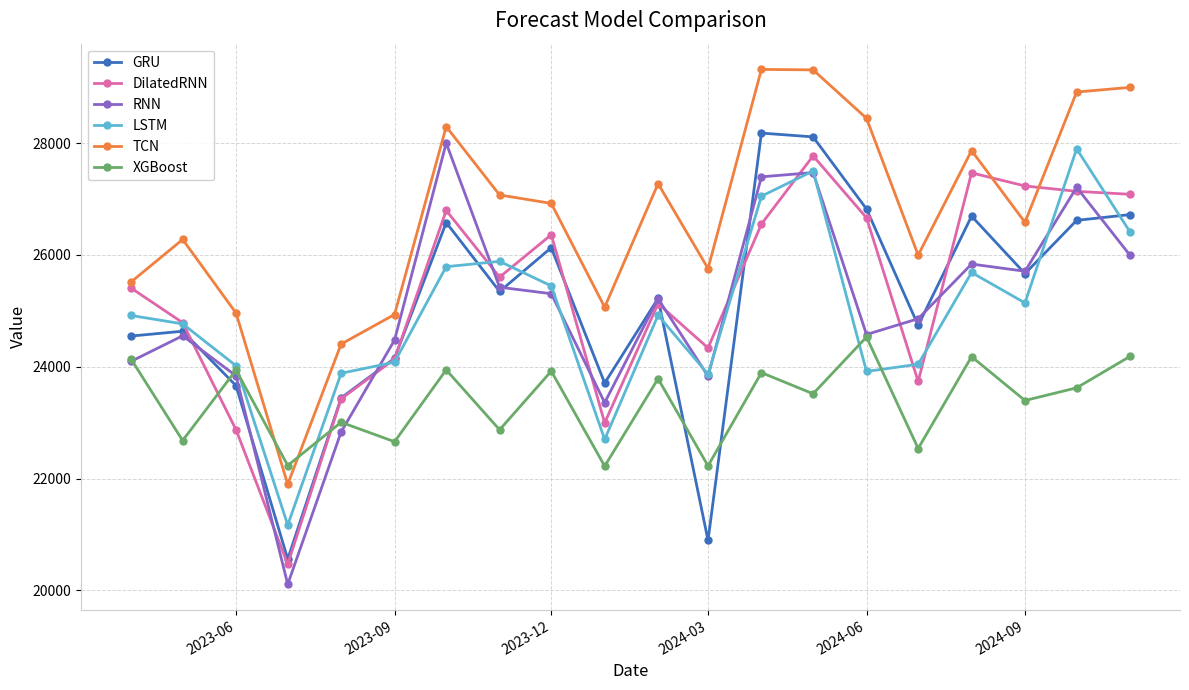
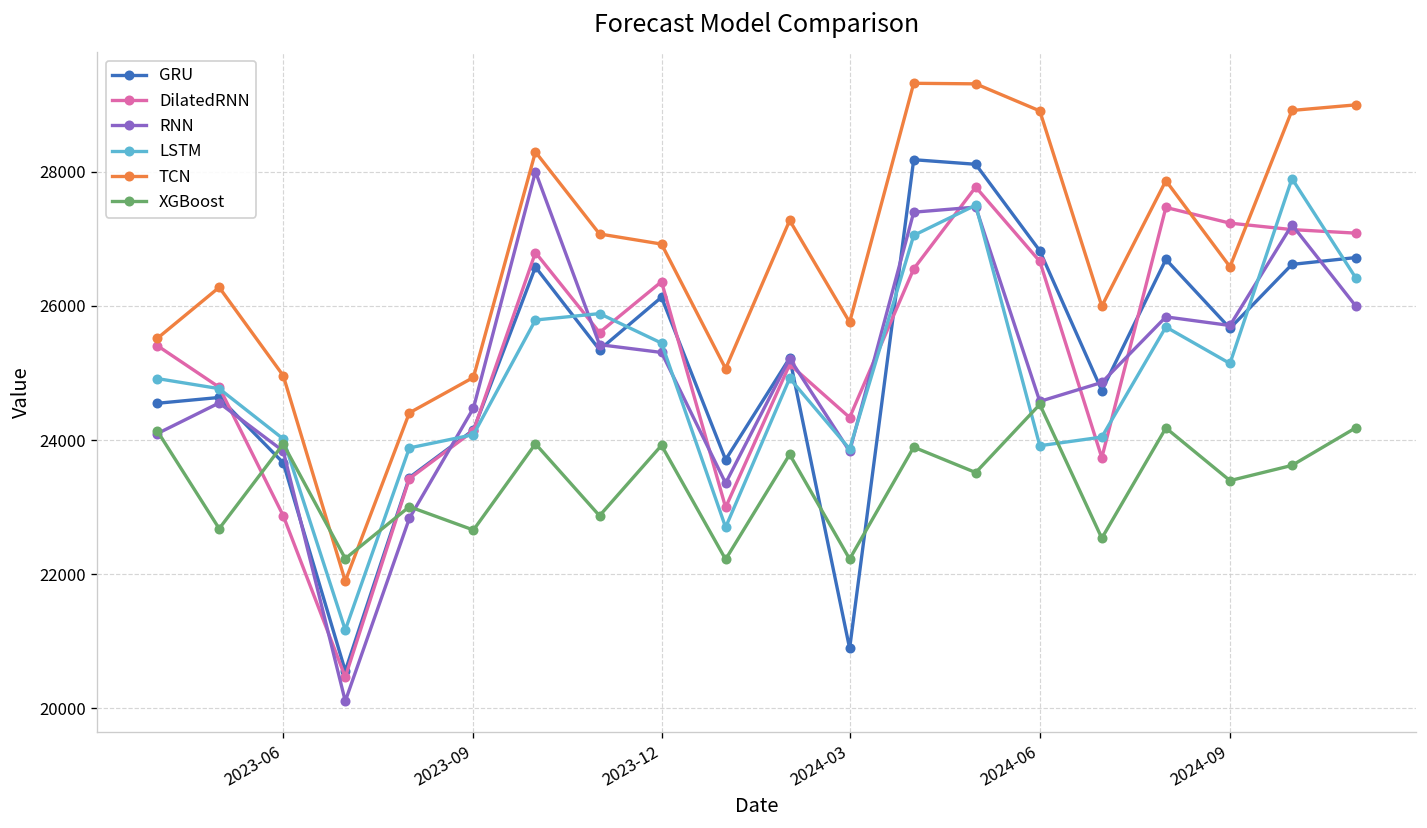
TCN, 2024-06: 28400 -> 28900
